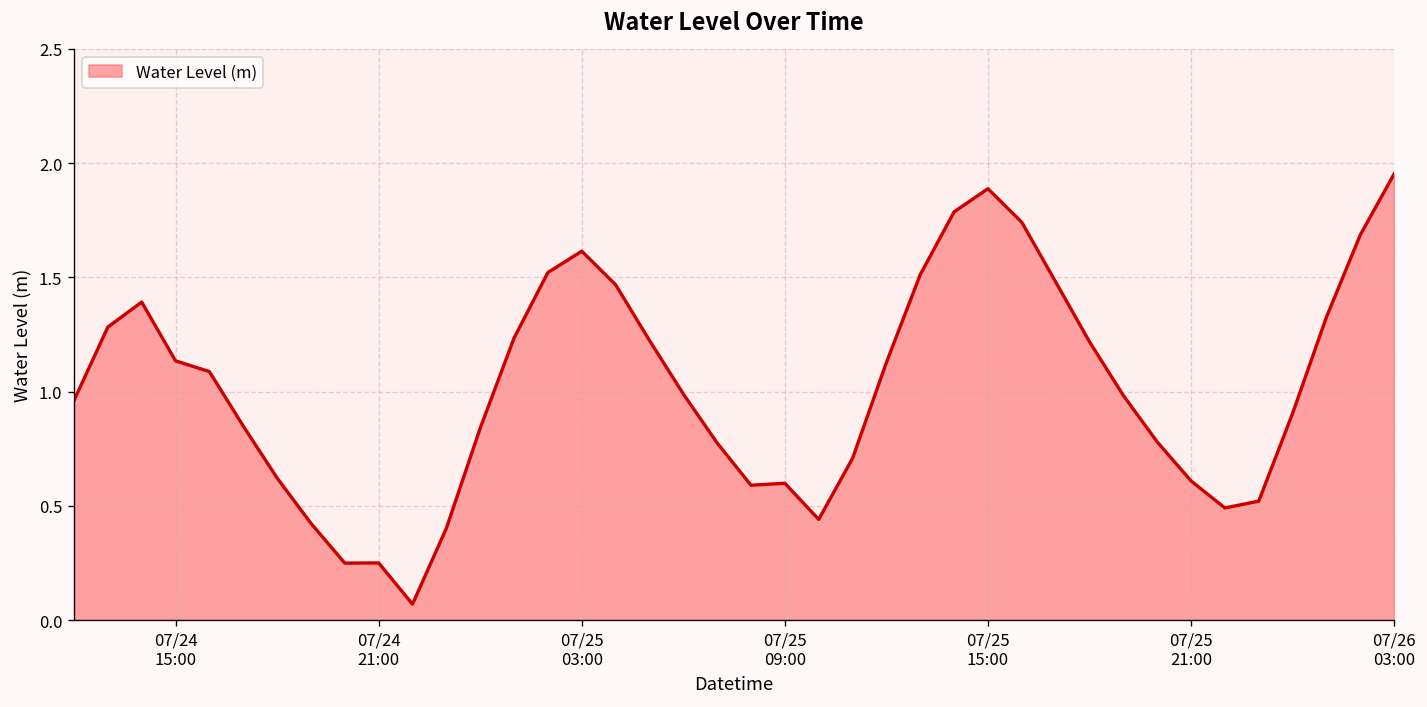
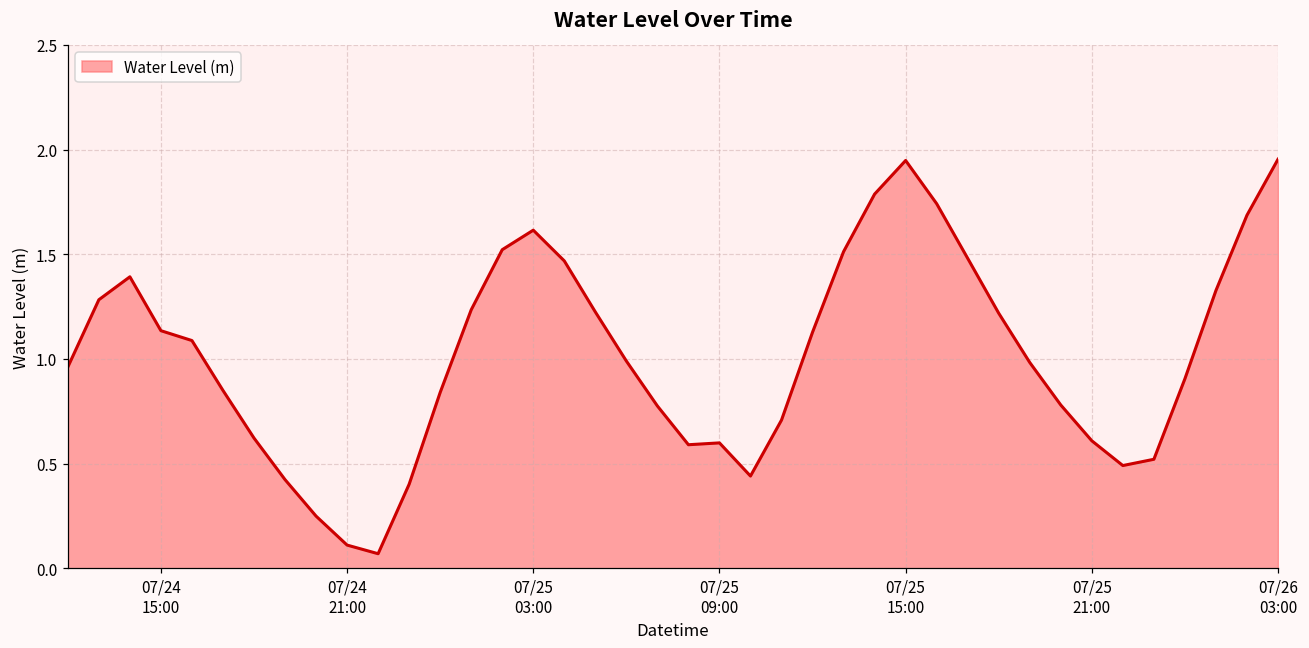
07/24 21:00: 0.25 -> 0.11
07/25 15:00: 1.89 -> 1.95
